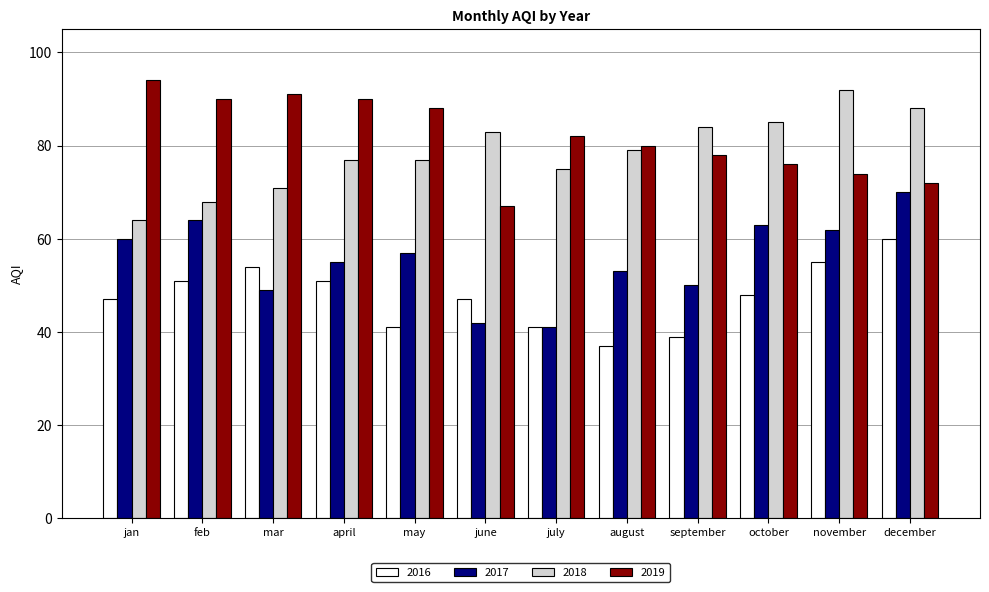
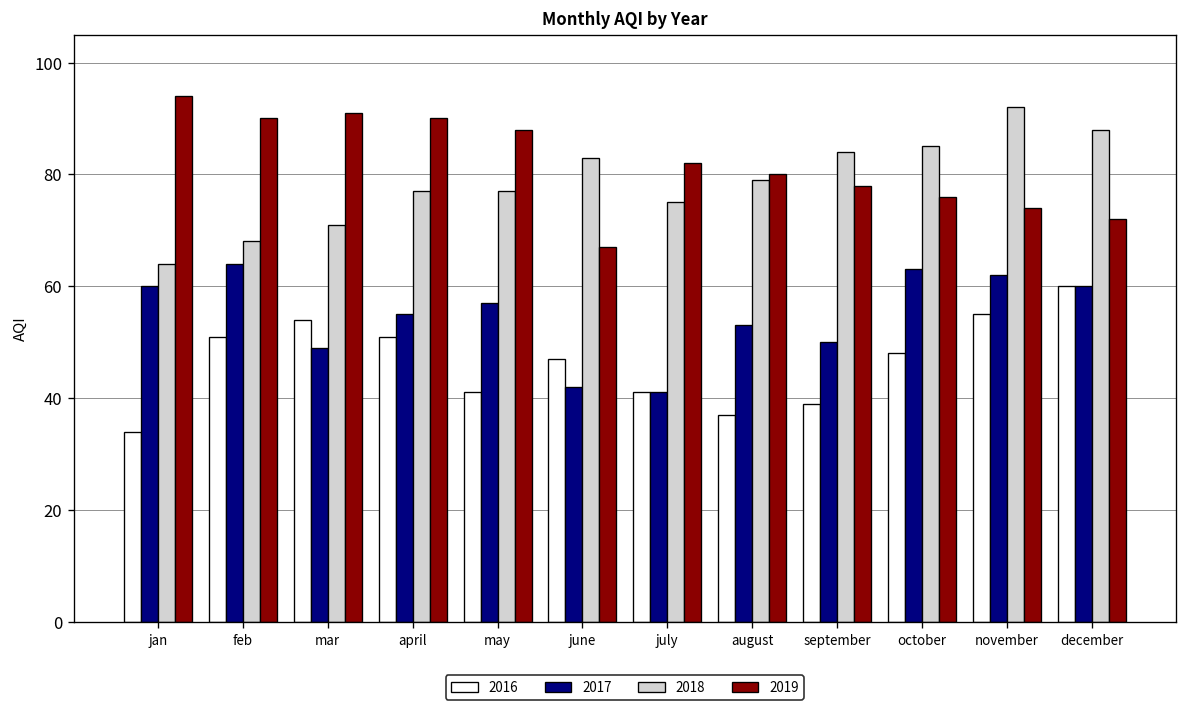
2016, jan: 47 -> 34
2017, december: 70 -> 60
